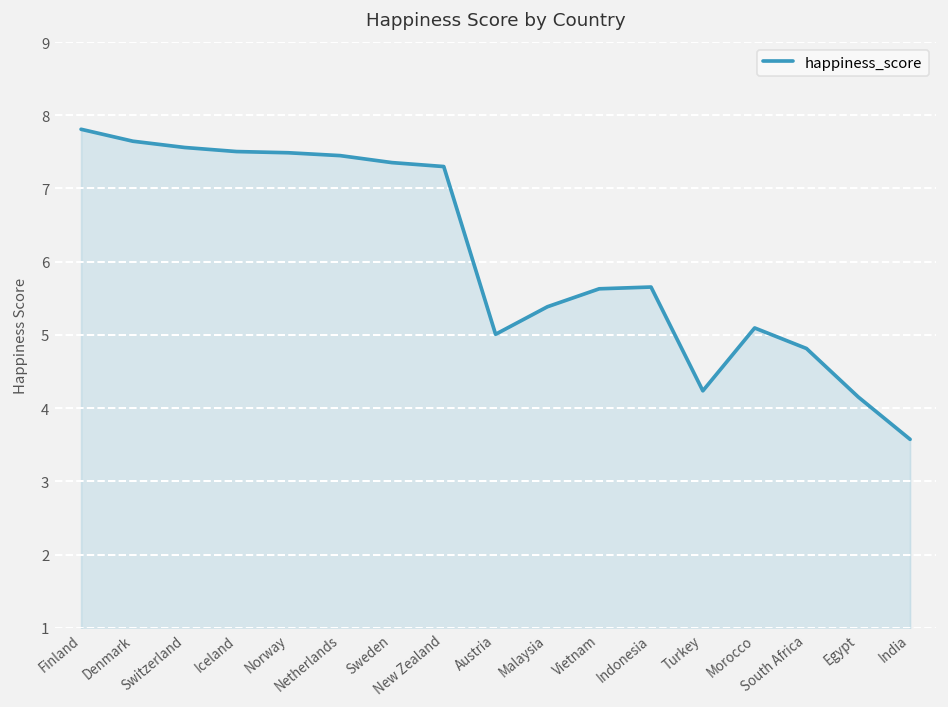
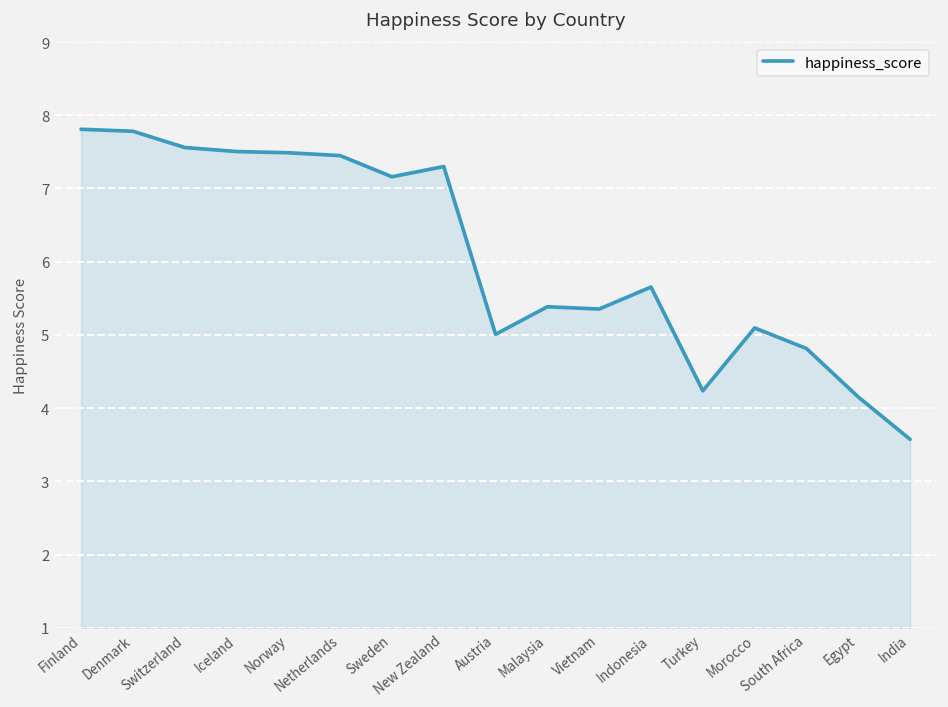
Denmark: 7.6 -> 7.8
Sweden: 7.4 -> 7.2
Vietnam: 5.6 -> 5.4
